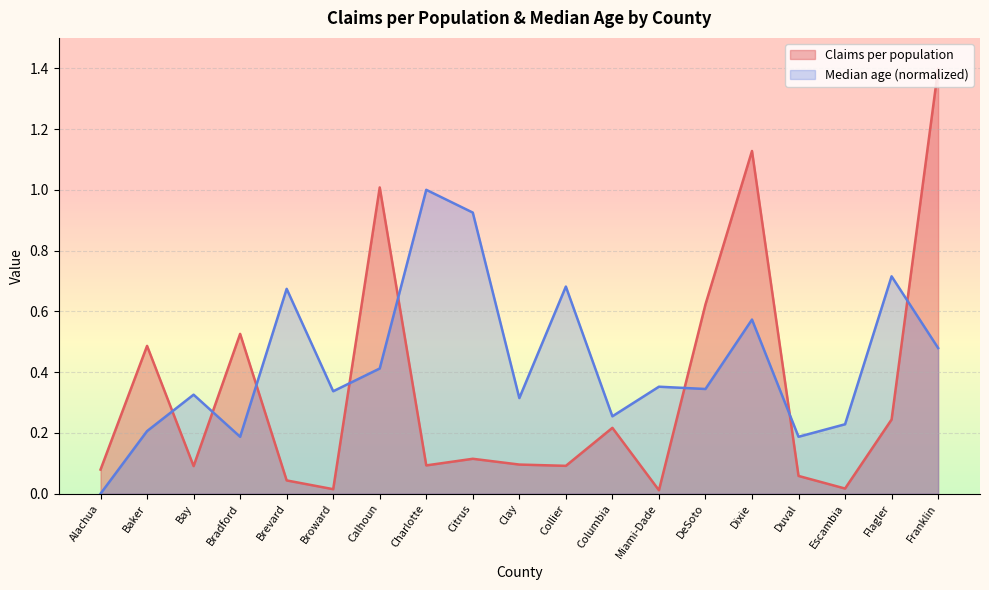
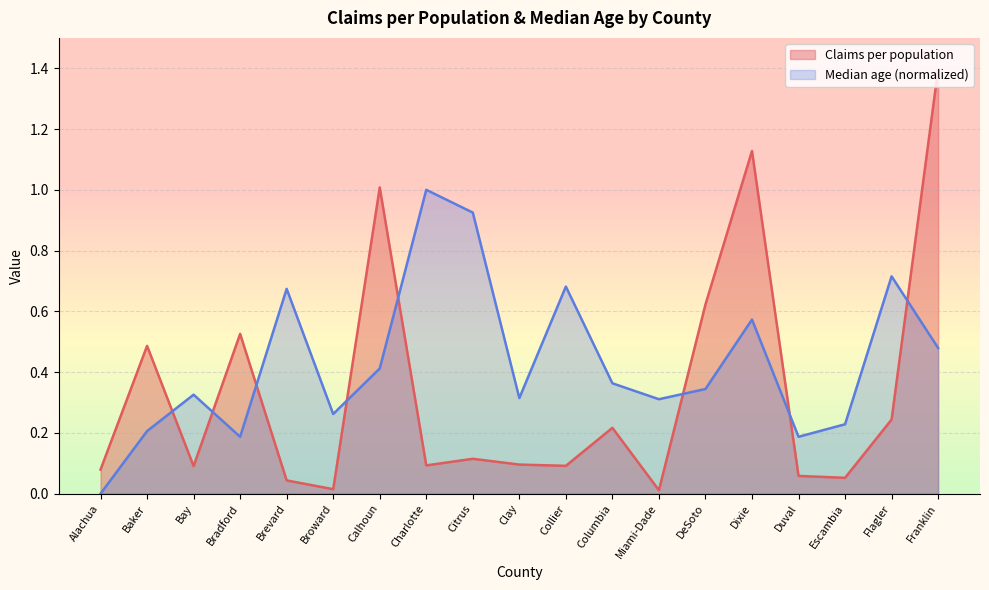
Median age (normalized), Broward: 0.34 -> 0.26
Median age (normalized), Columbia: 0.25 -> 0.36
Median age (normalized), Miami-Dade: 0.35 -> 0.31
Claims per population, Escambia: 0.02 -> 0.05
